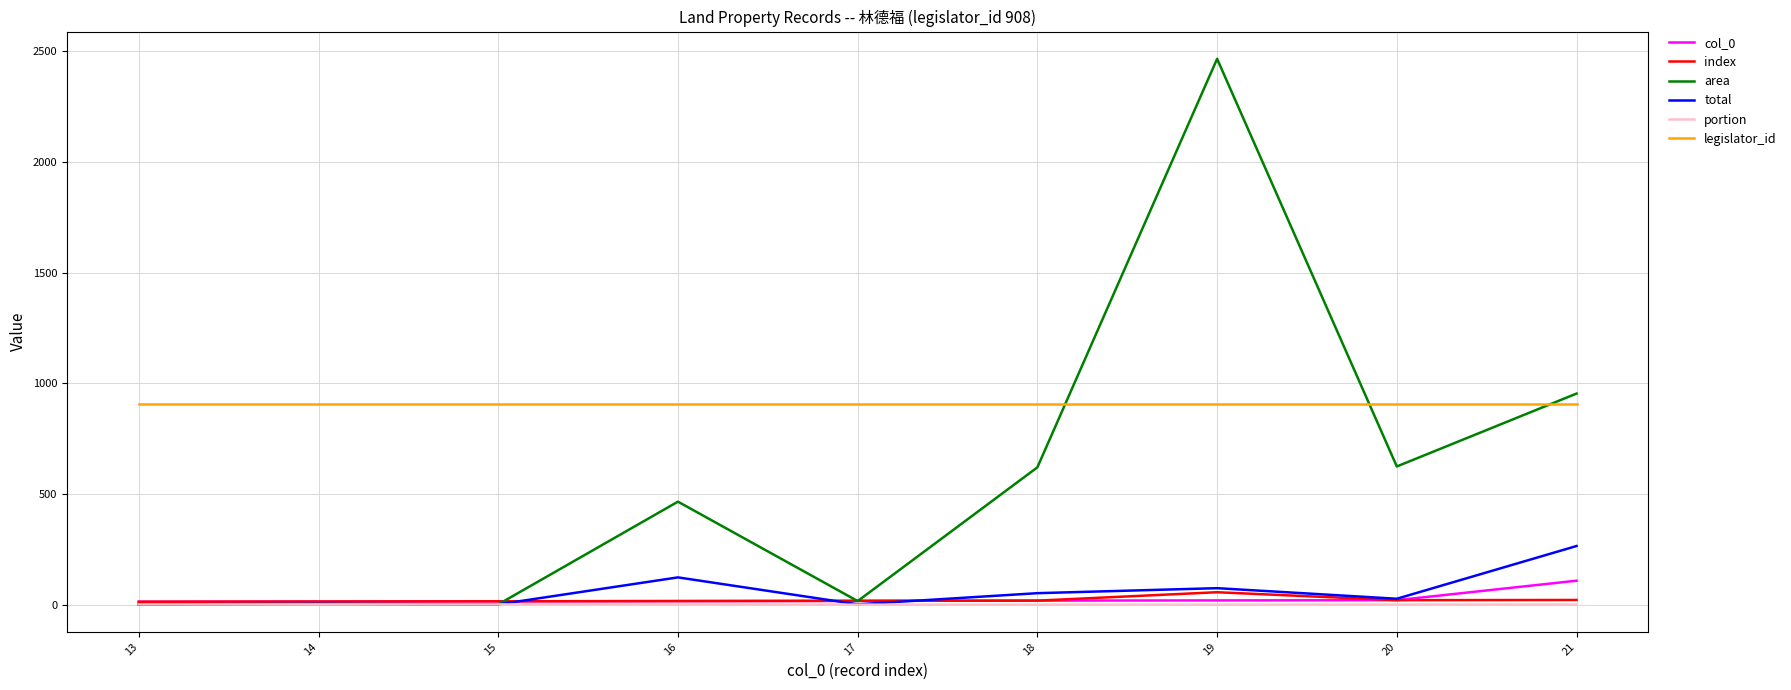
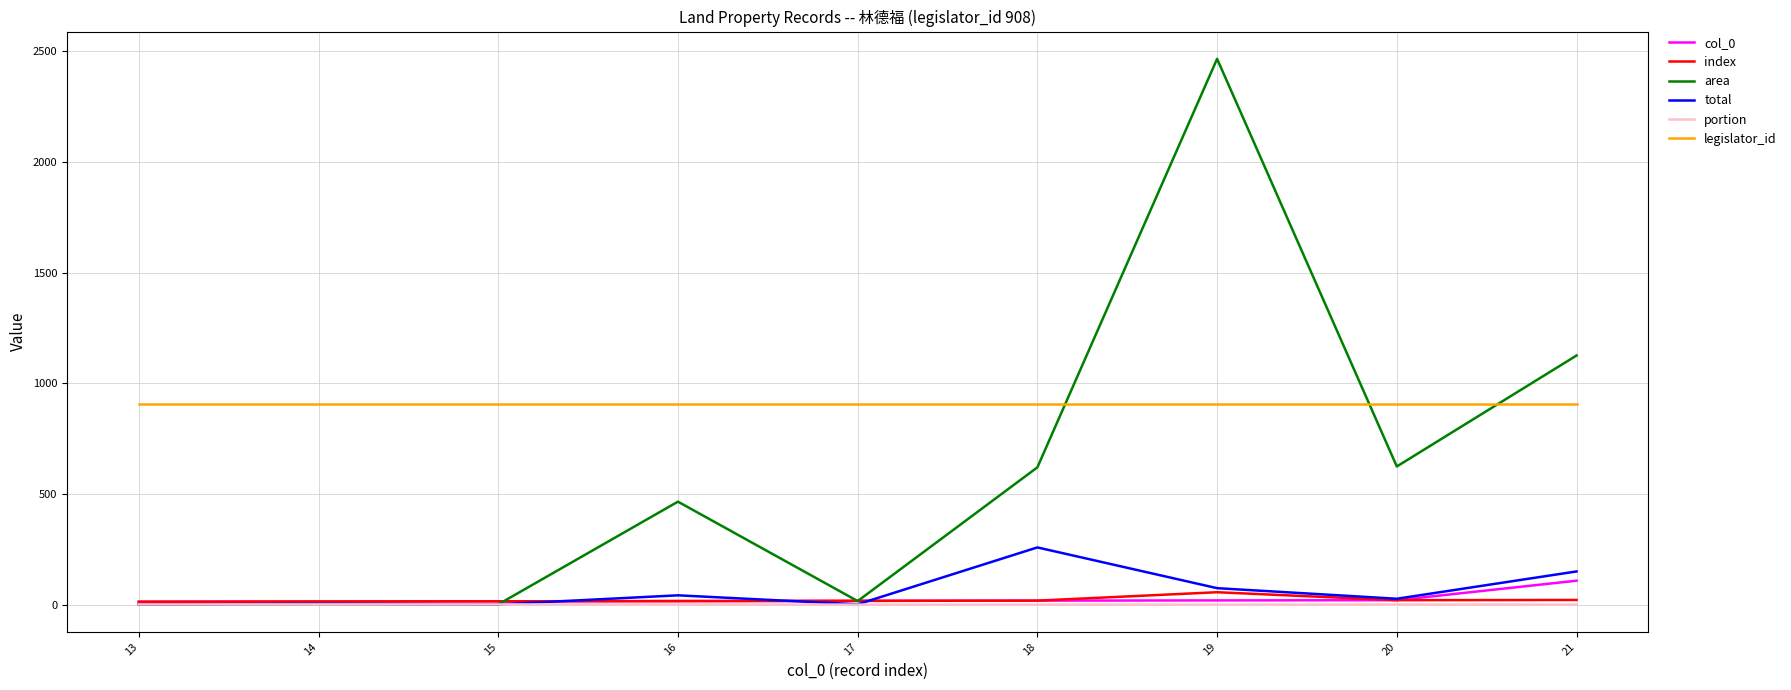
total, 16: 120 -> 40
total, 18: 50 -> 260
area, 21: 950 -> 1130
total, 21: 260 -> 150
